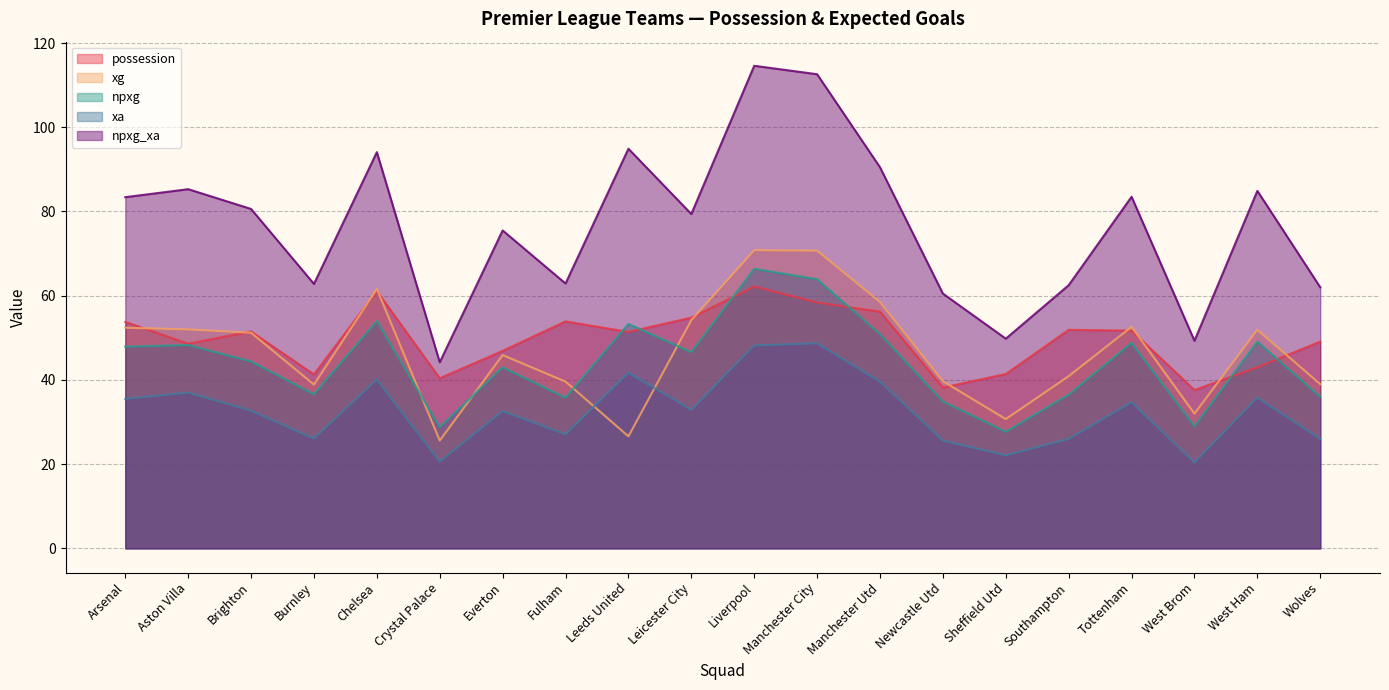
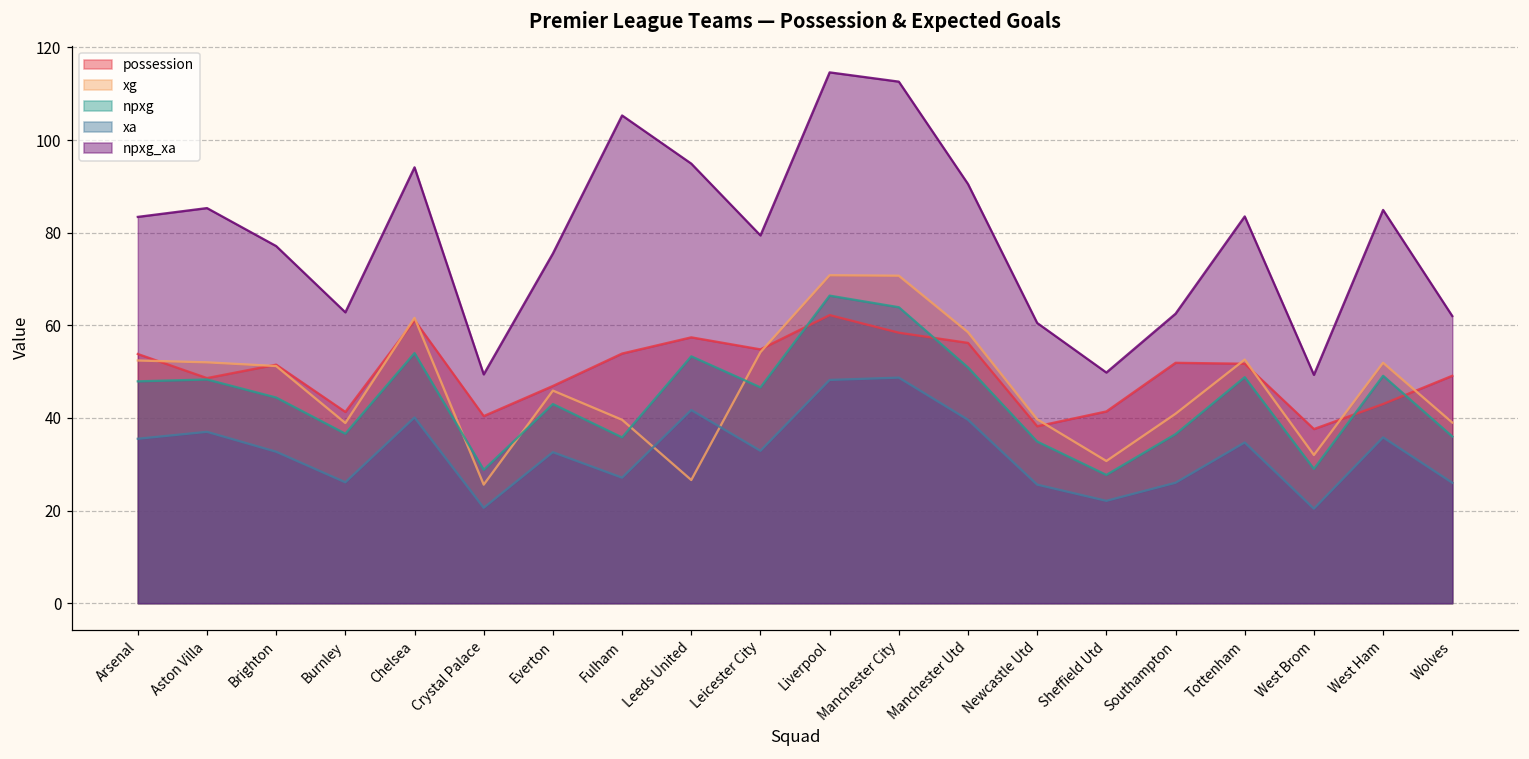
npxg_xa, Brighton: 81 -> 77
npxg_xa, Crystal Palace: 44 -> 49
npxg_xa, Fulham: 63 -> 105
possession, Leeds United: 51 -> 57
